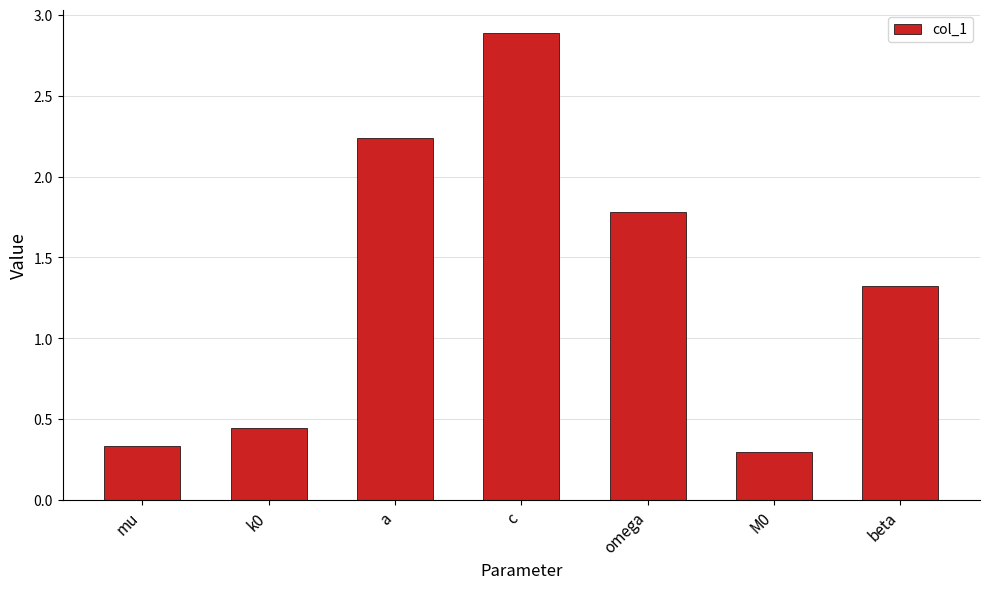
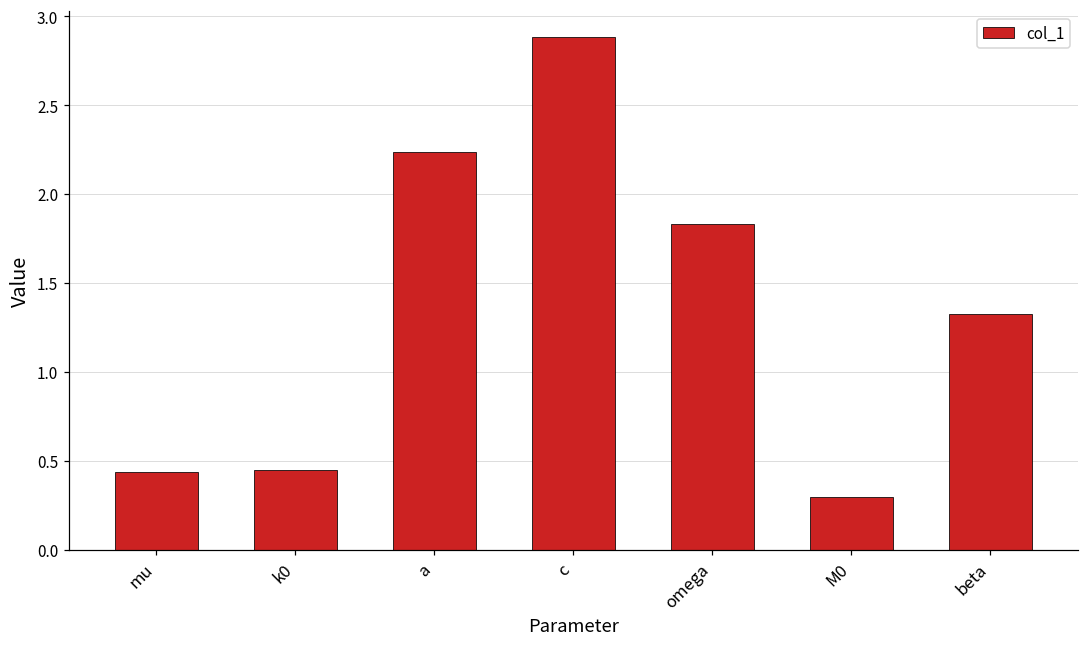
mu: 0.33 -> 0.44
omega: 1.78 -> 1.84
